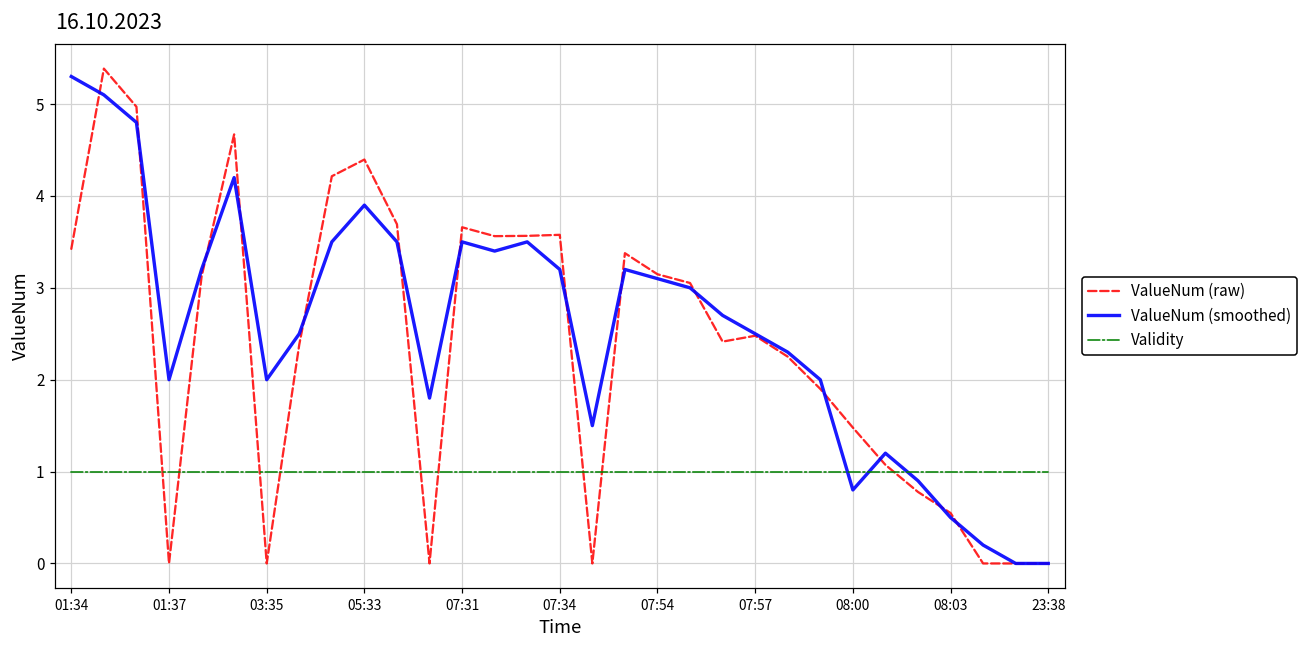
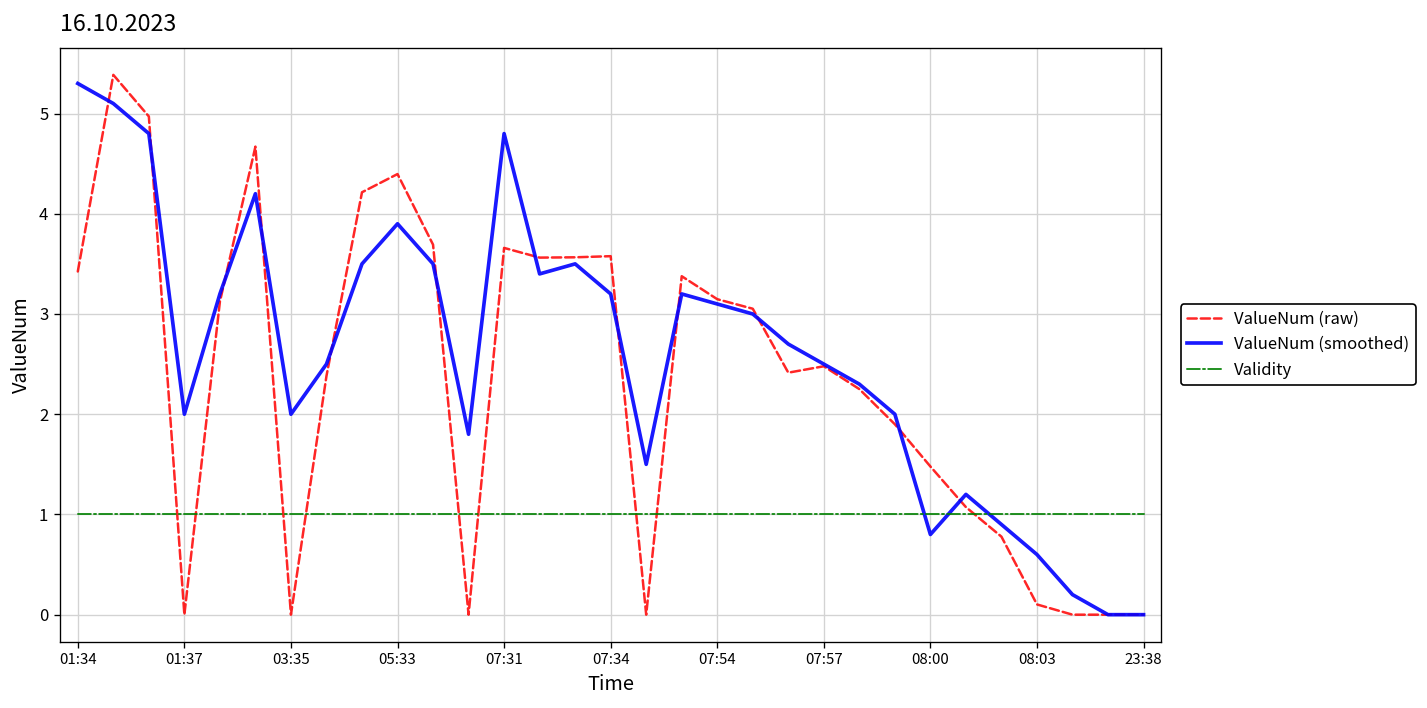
ValueNum (smoothed), 07:31: 3.5 -> 4.8
ValueNum (raw), 08:03: 0.5 -> 0.1
ValueNum (smoothed), 08:03: 0.5 -> 0.6
